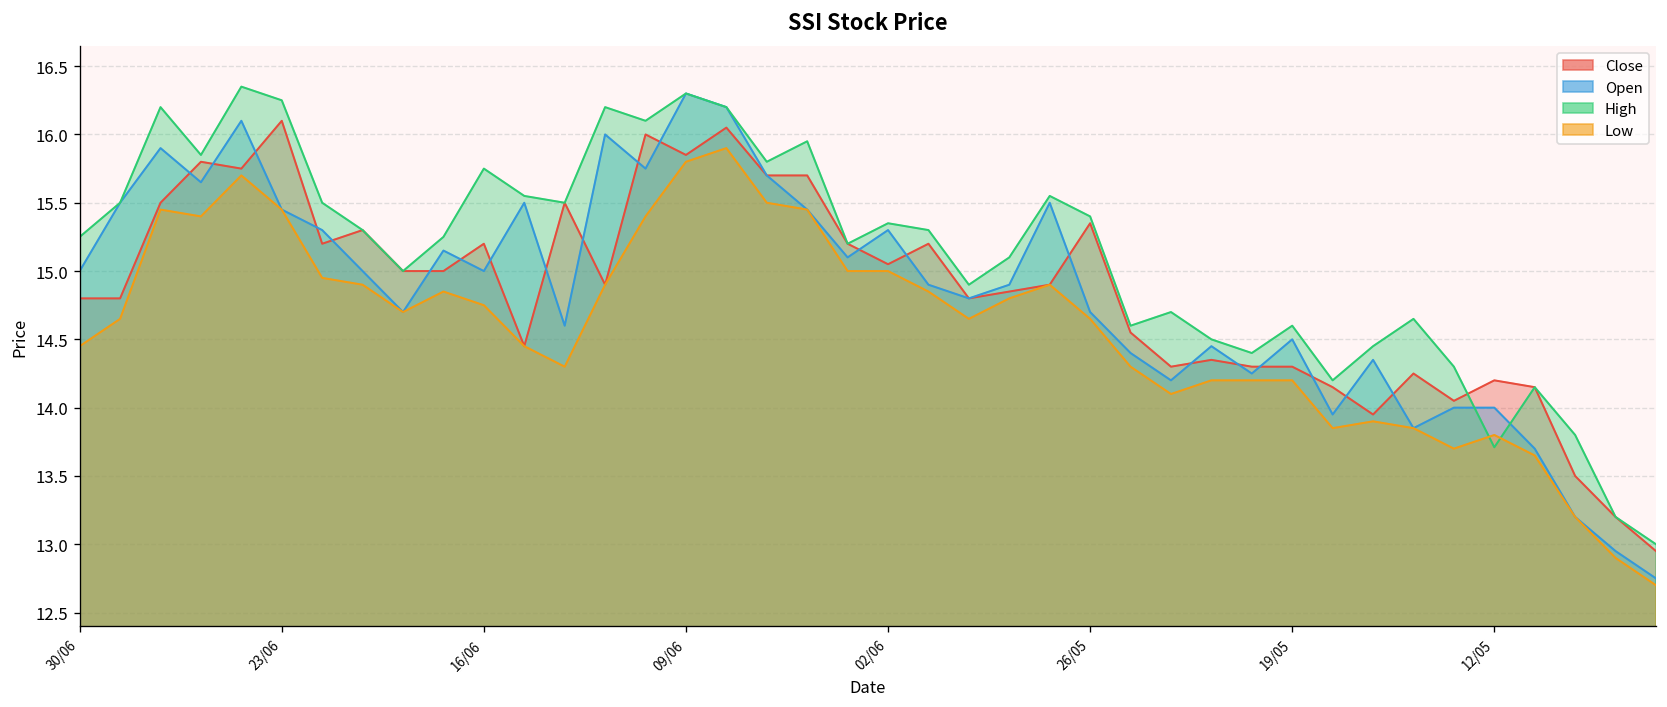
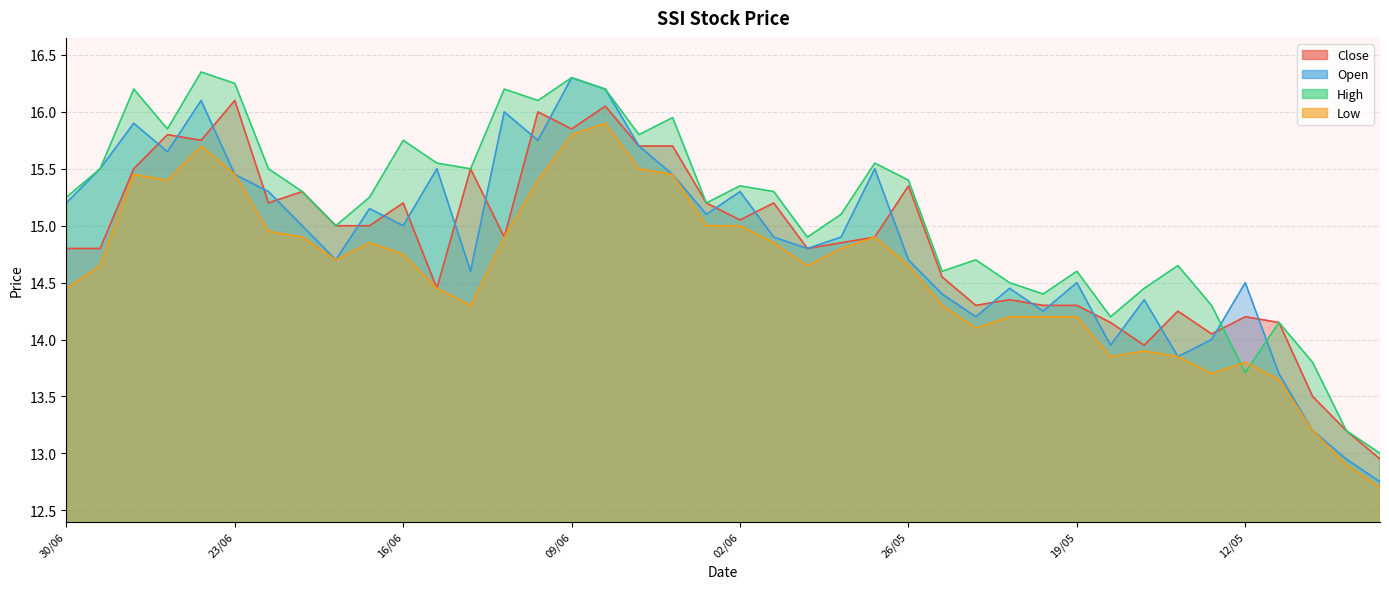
Open, 30/06: 15.0 -> 15.2
Open, 12/05: 14.0 -> 14.5
